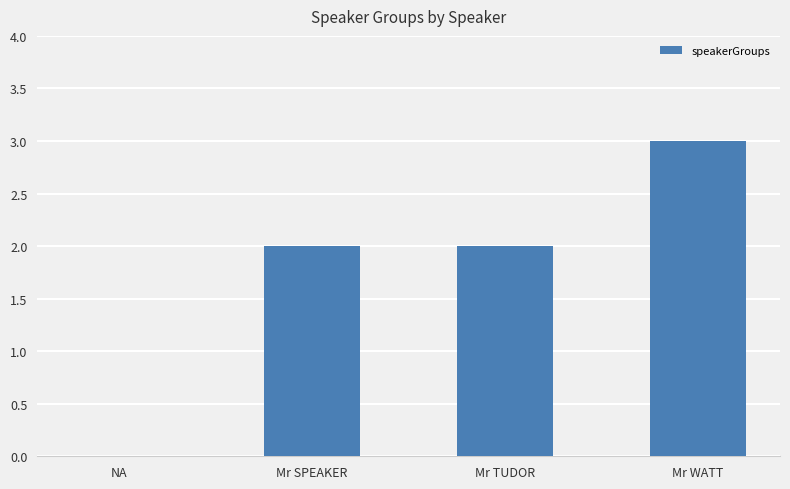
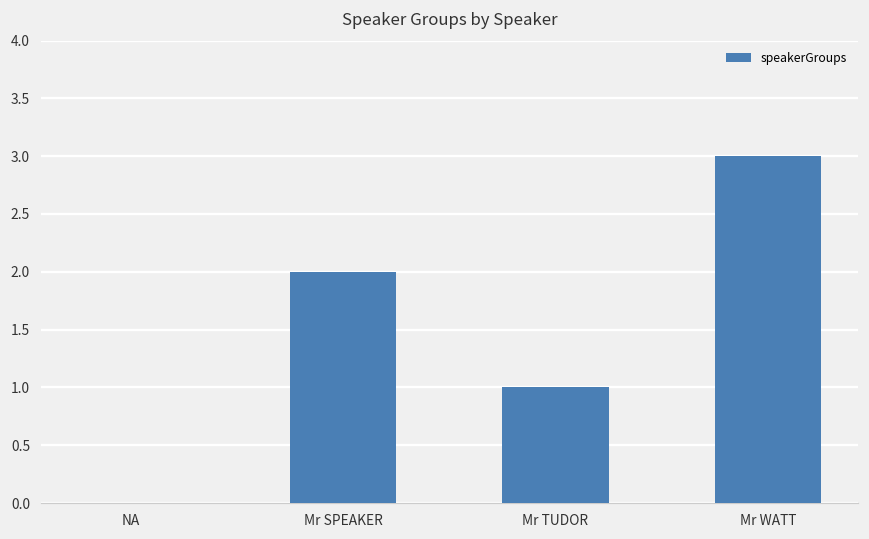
Mr TUDOR: 2 -> 1
